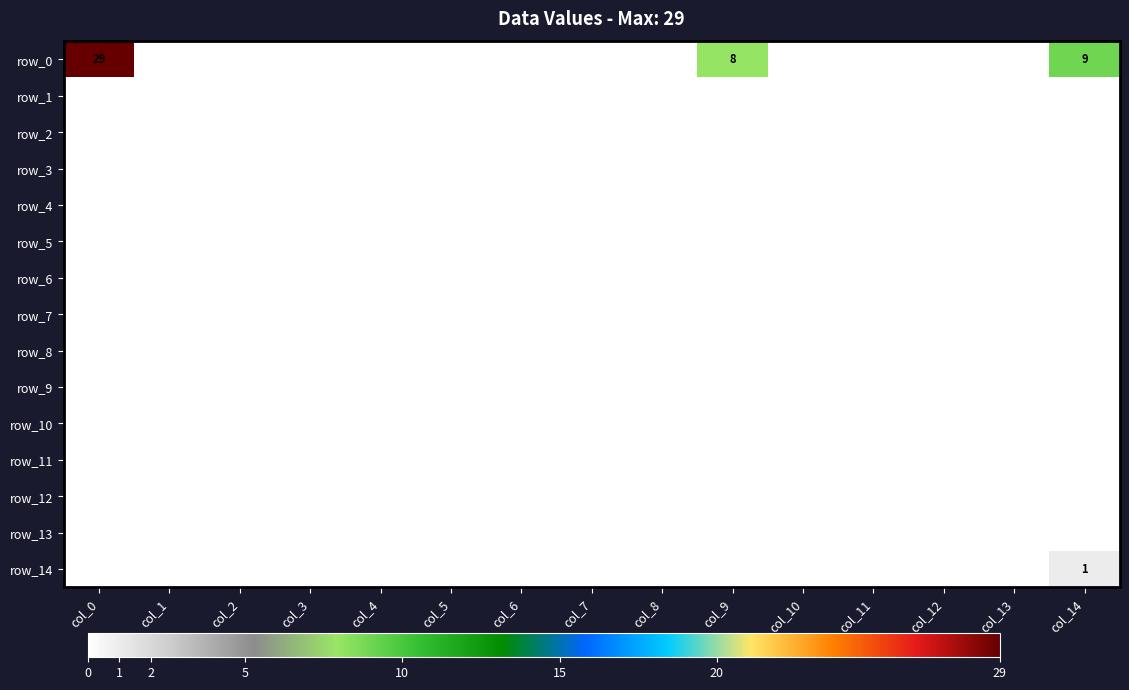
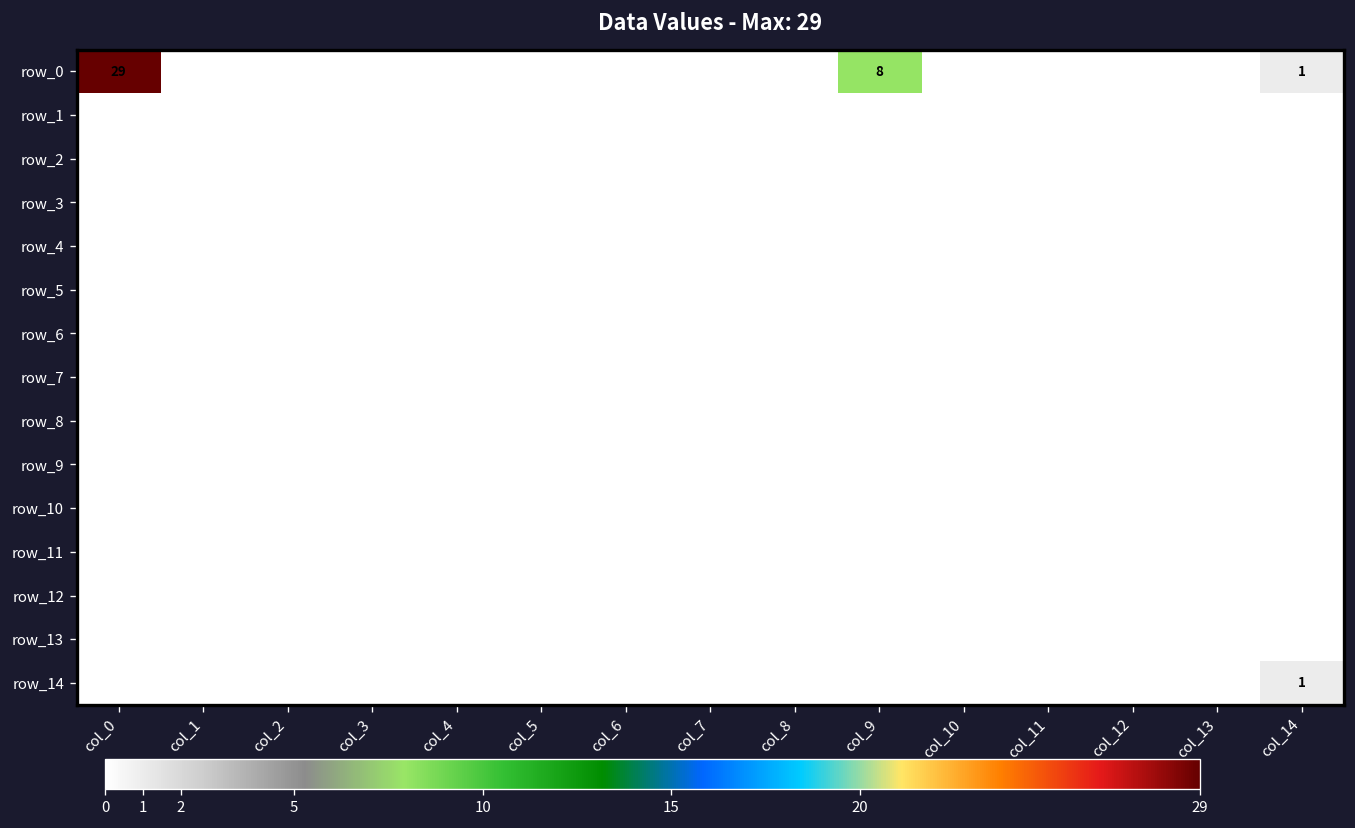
row_0, col_14: 9 -> 1
